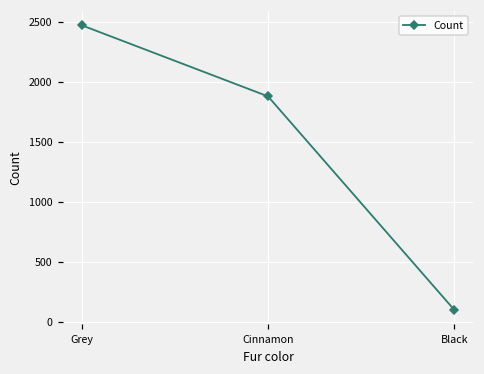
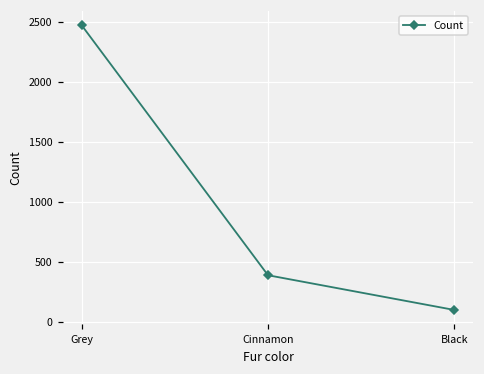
Cinnamon: 1880 -> 390
